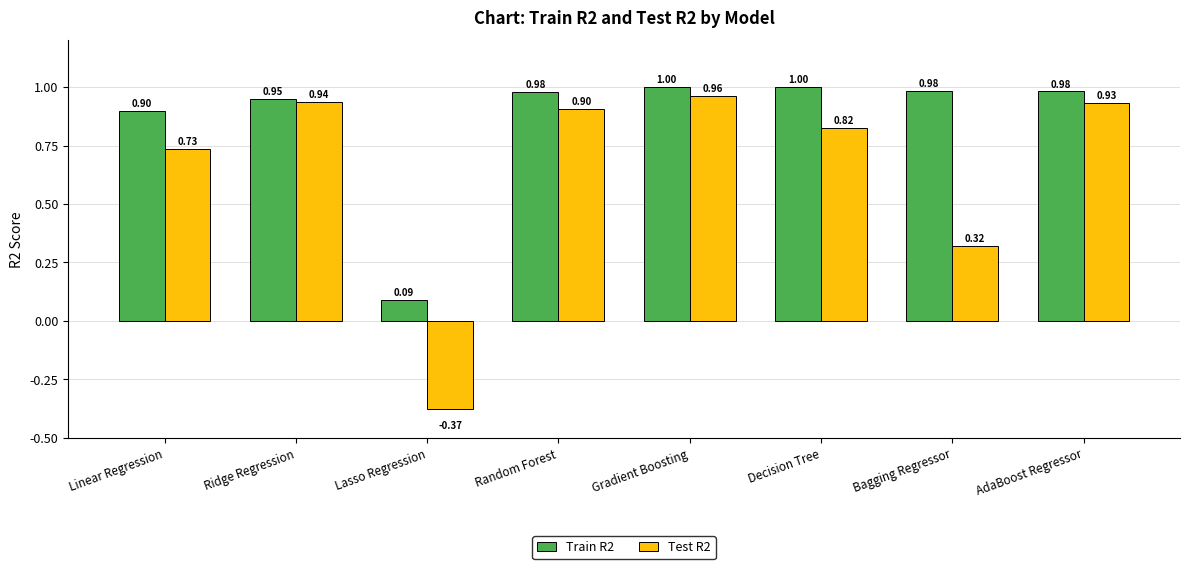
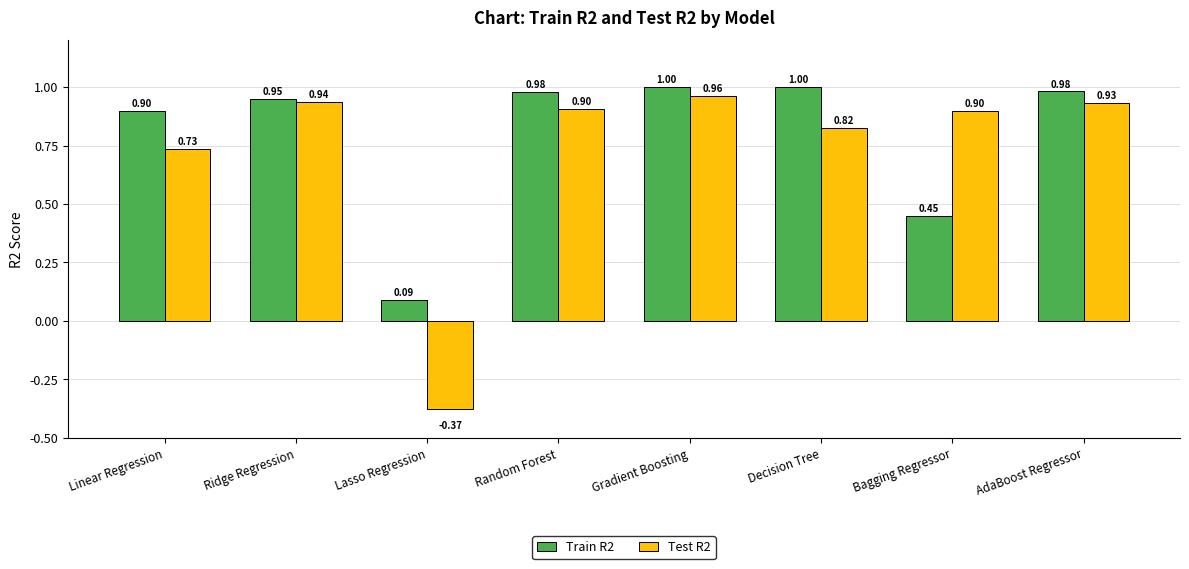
Train R2, Bagging Regressor: 0.98 -> 0.45
Test R2, Bagging Regressor: 0.32 -> 0.90
